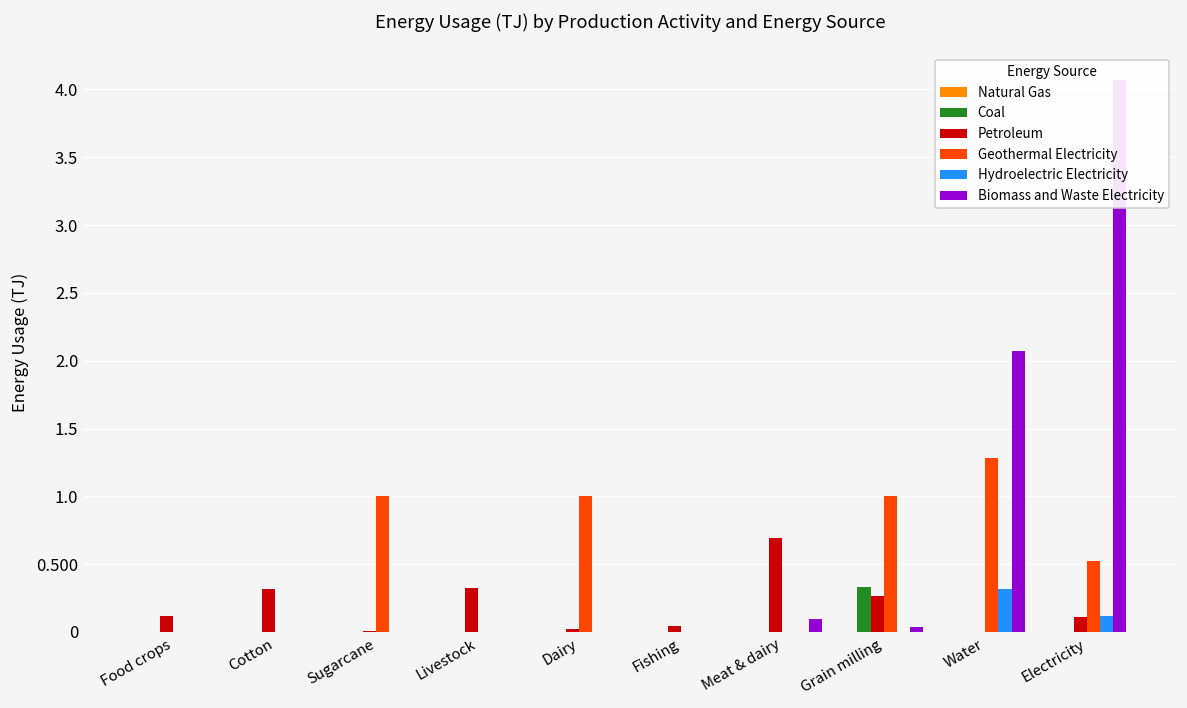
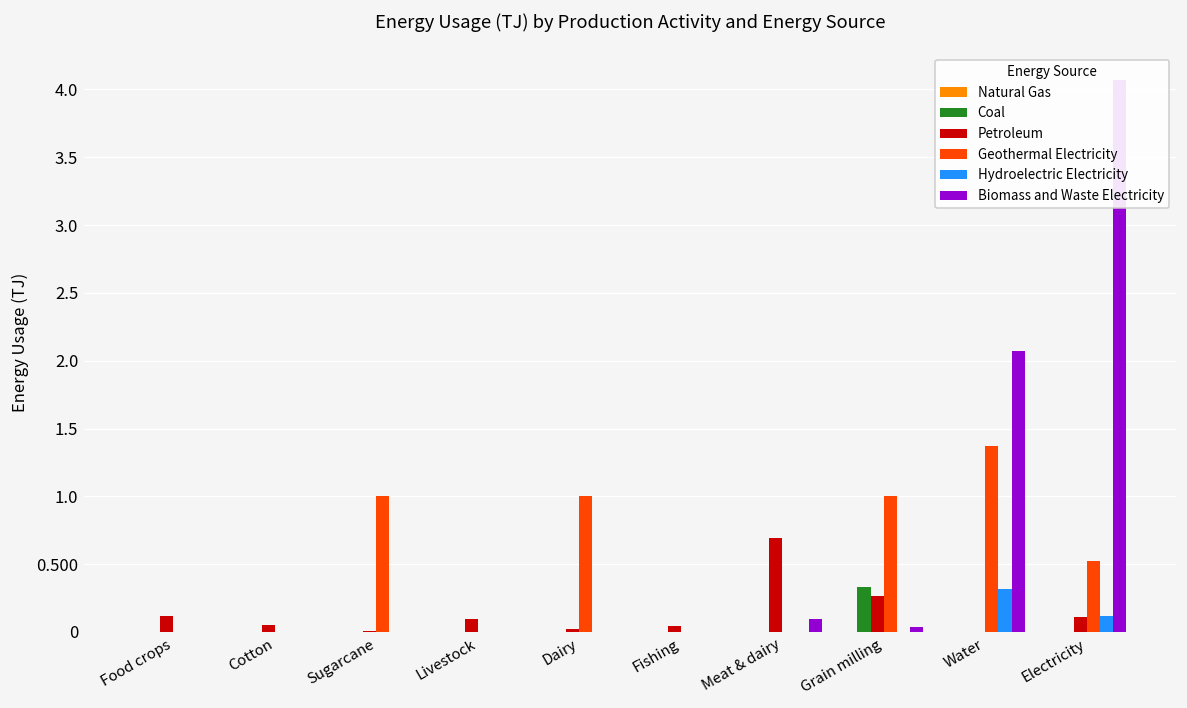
Petroleum, Cotton: 0.32 -> 0.05
Petroleum, Livestock: 0.33 -> 0.10
Geothermal Electricity, Water: 1.28 -> 1.37
